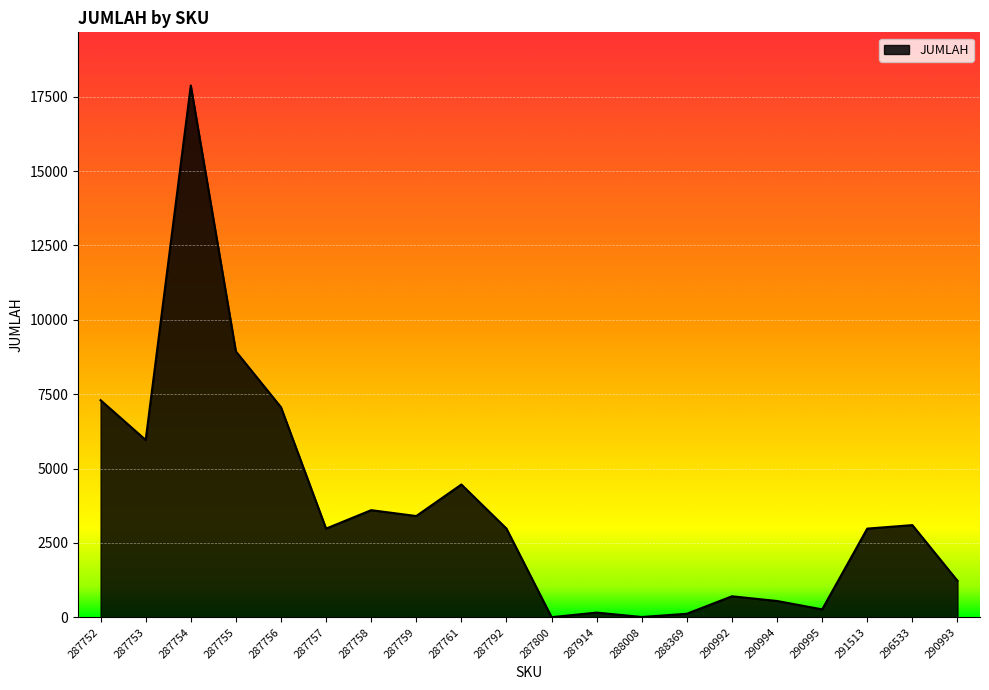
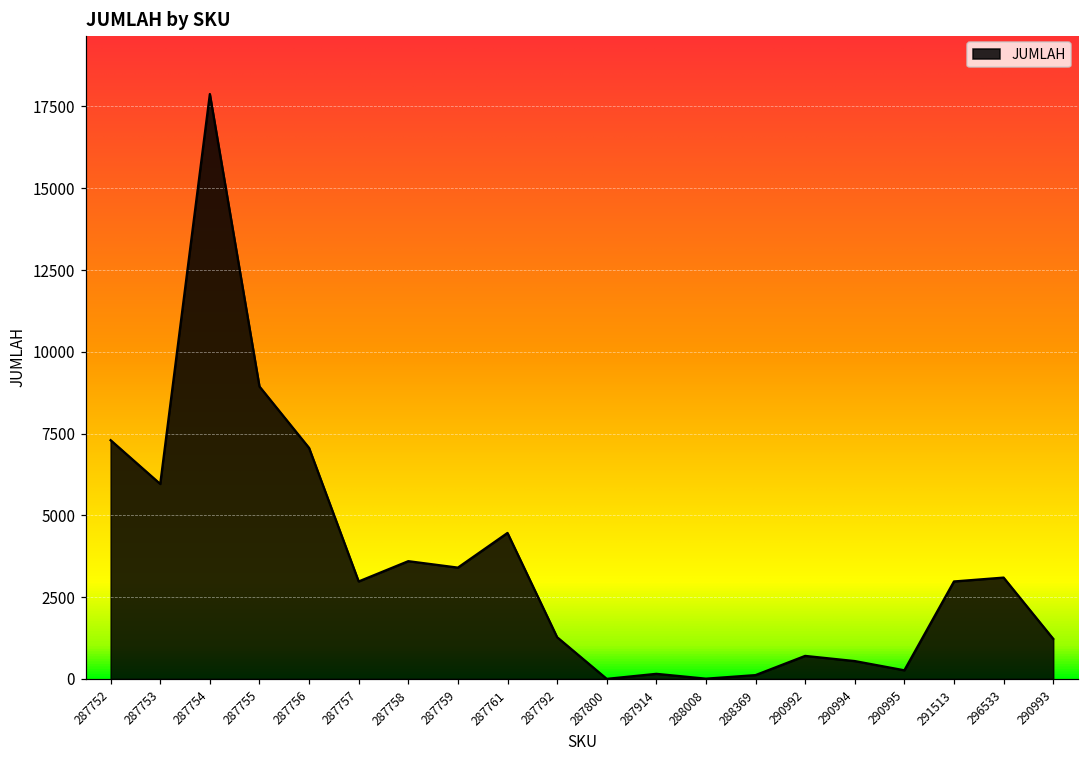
287792: 3000 -> 1300
